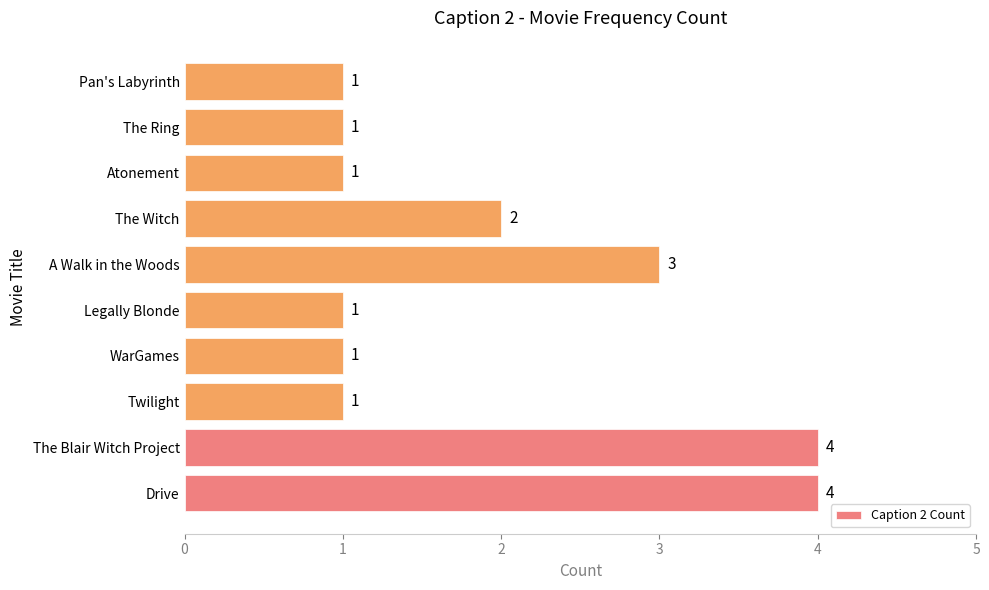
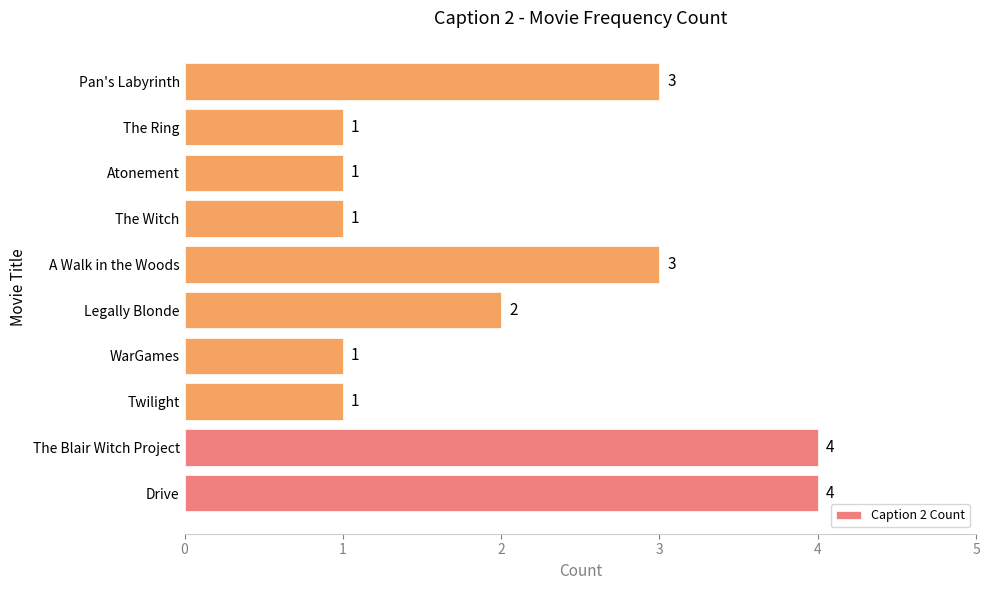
Pan's Labyrinth: 1 -> 3
The Witch: 2 -> 1
Legally Blonde: 1 -> 2
